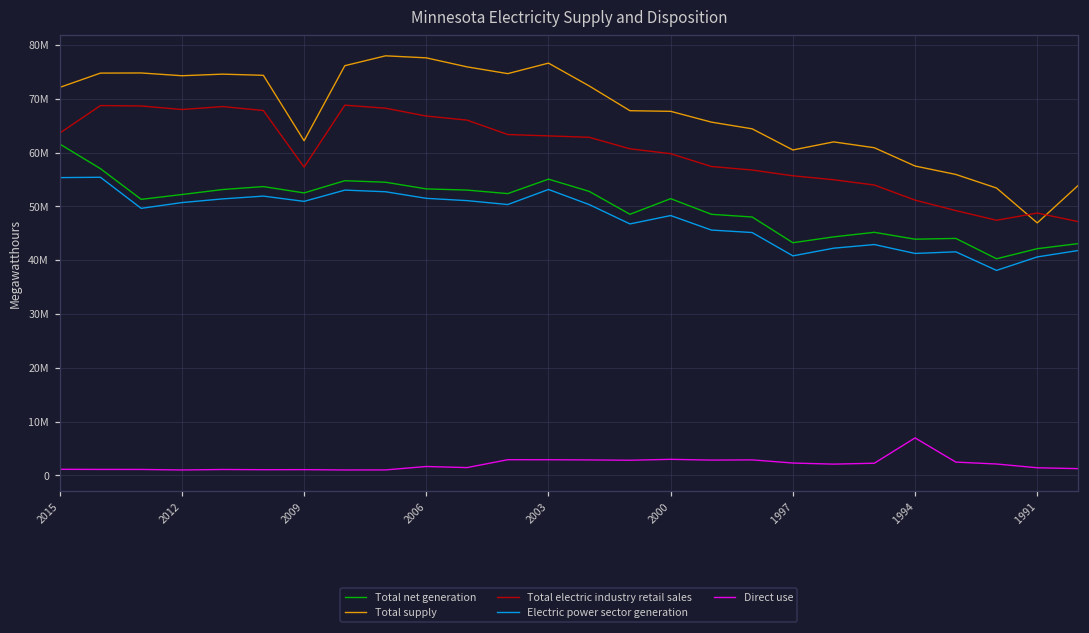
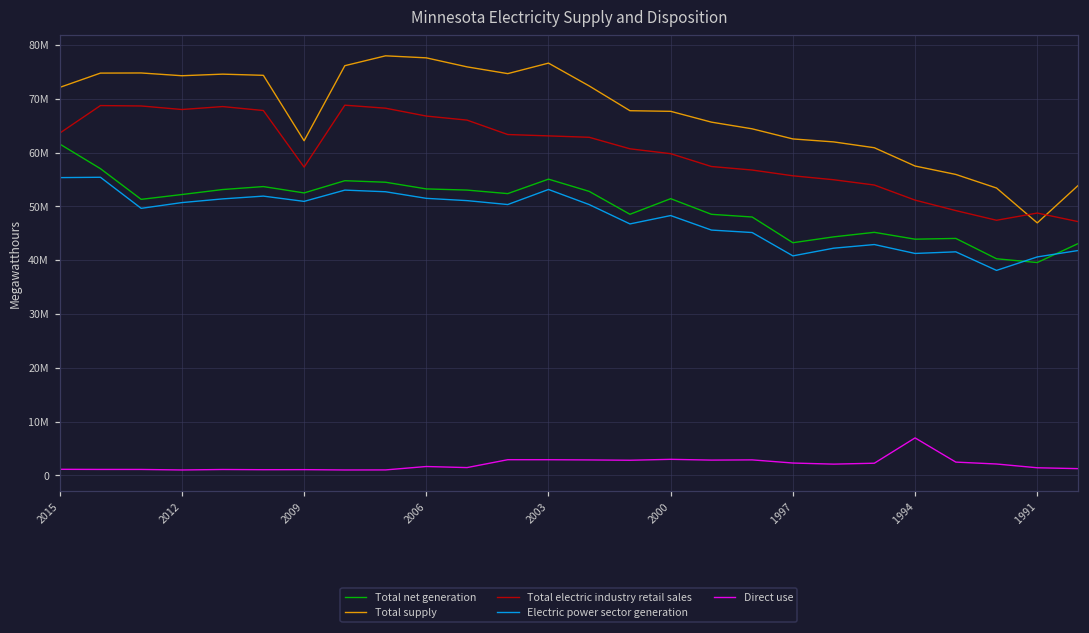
Total supply, 1997: 60000000 -> 63000000
Total net generation, 1991: 42000000 -> 40000000
